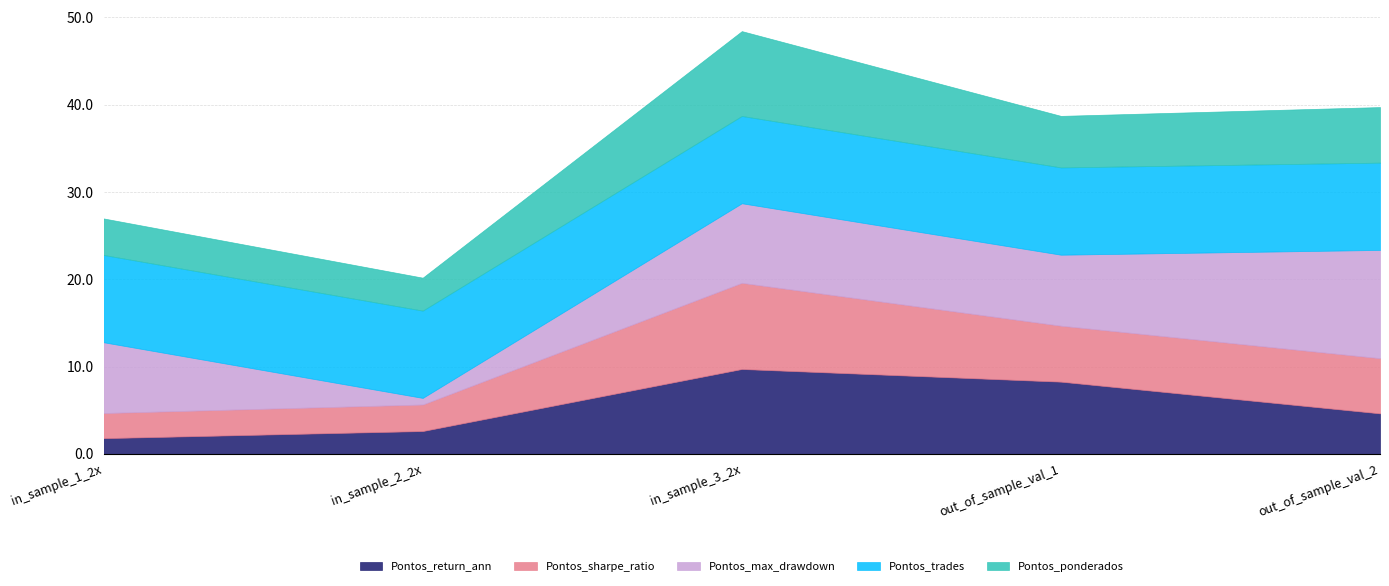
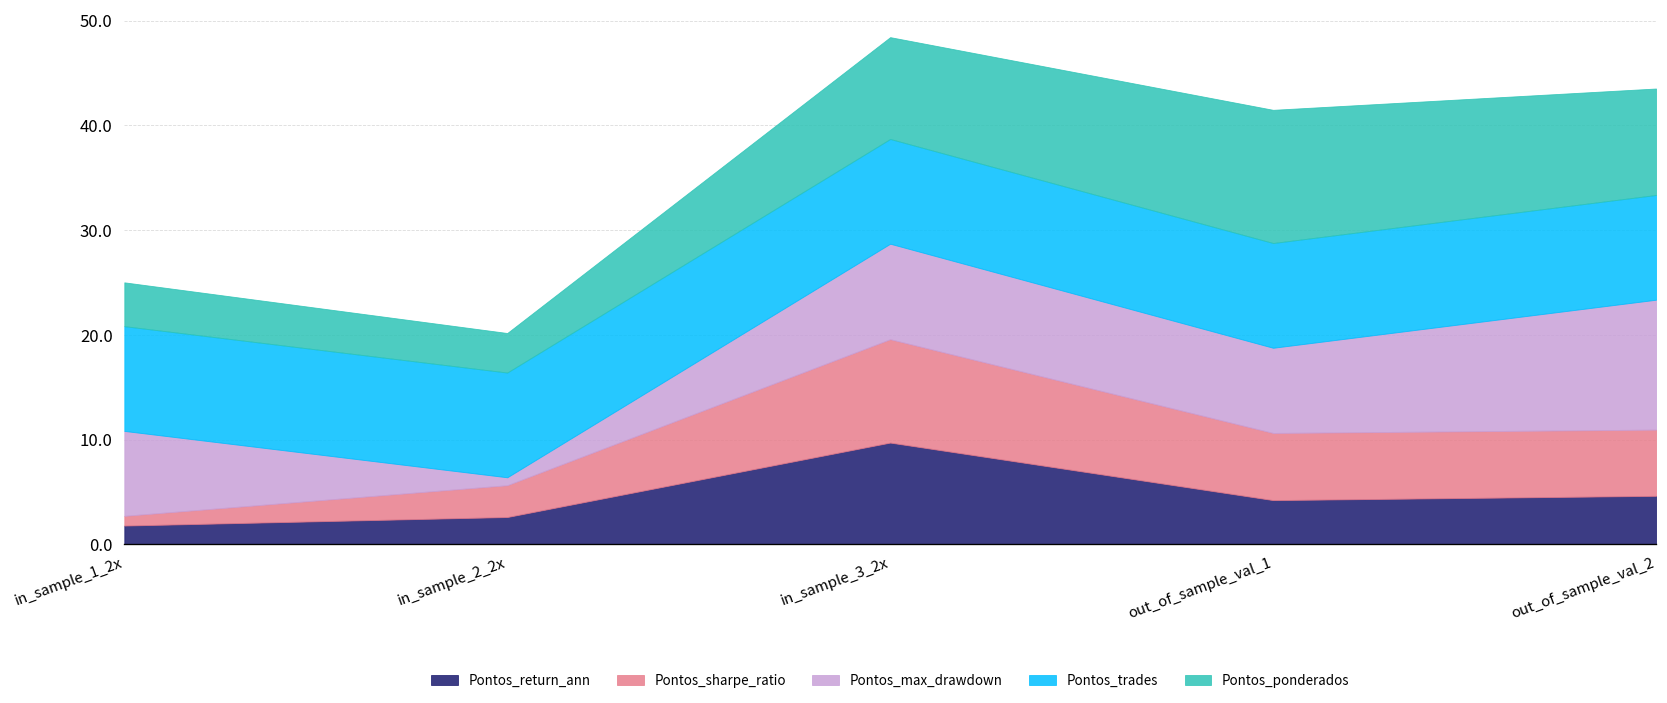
Pontos_sharpe_ratio, in_sample_1_2x: 3 -> 1
Pontos_return_ann, out_of_sample_val_1: 8 -> 4
Pontos_ponderados, out_of_sample_val_1: 6 -> 13
Pontos_ponderados, out_of_sample_val_2: 6 -> 10
